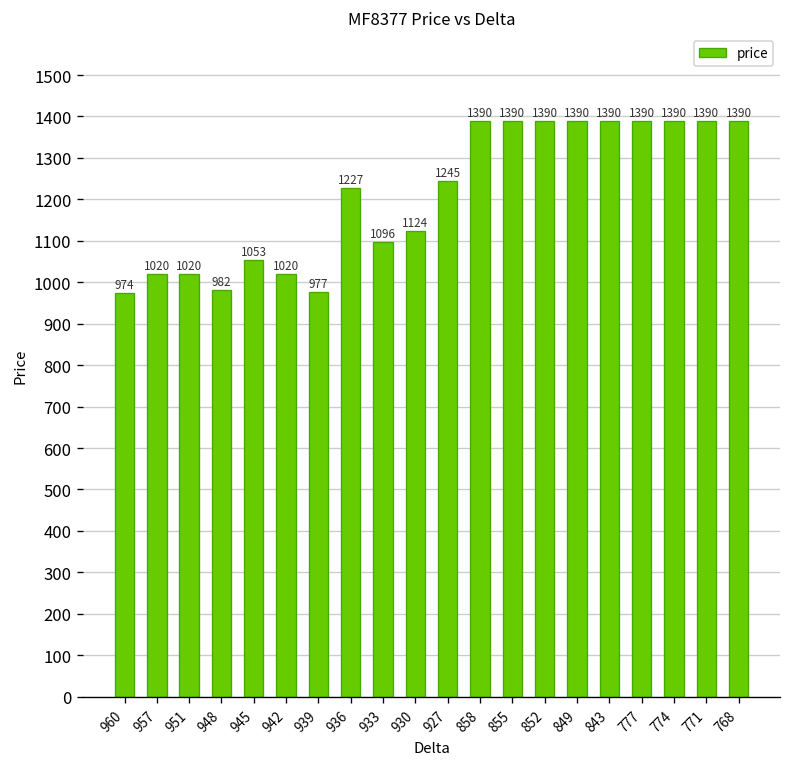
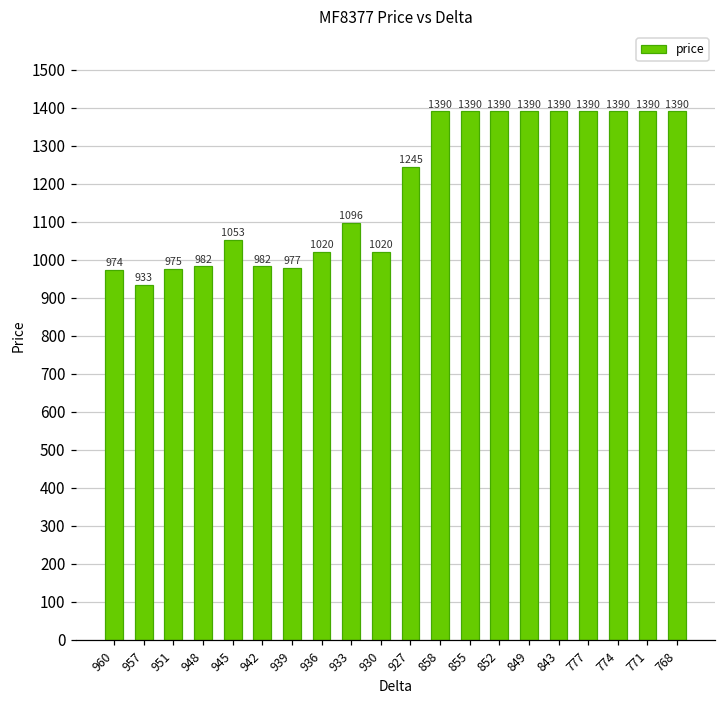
957: 1020 -> 933
951: 1020 -> 975
942: 1020 -> 982
936: 1227 -> 1020
930: 1124 -> 1020
